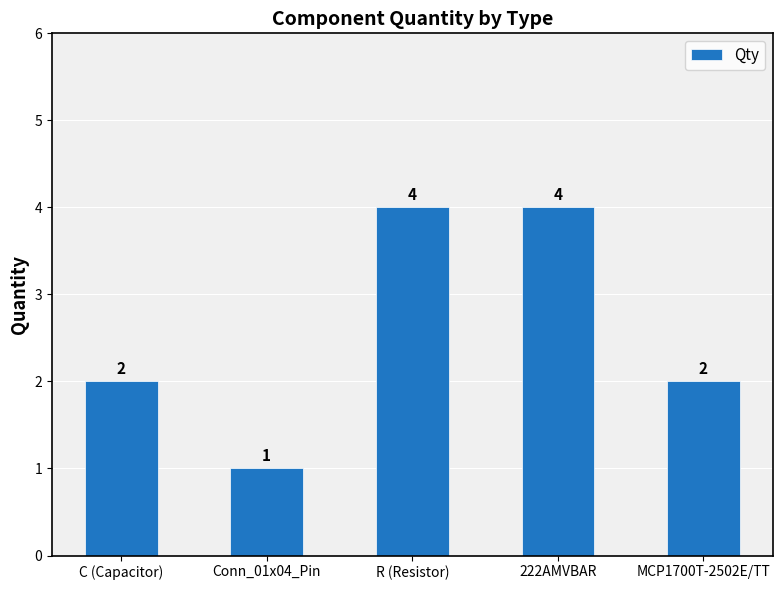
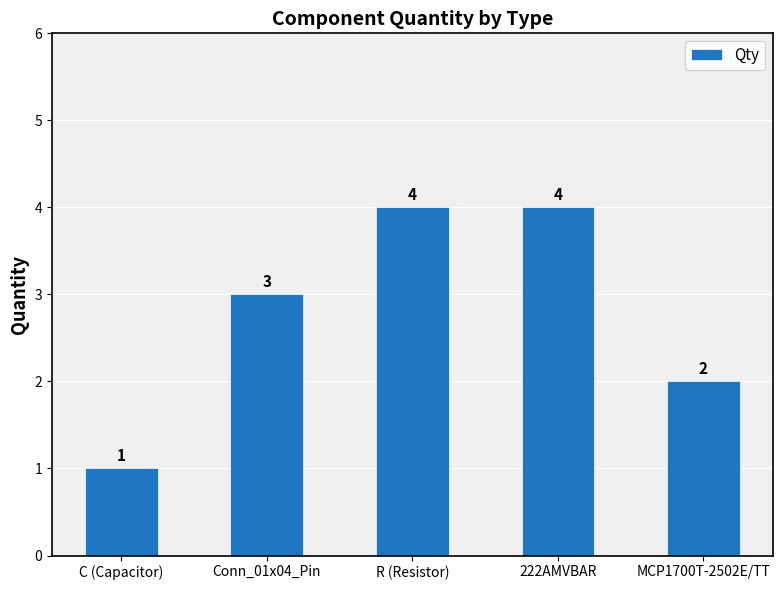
C (Capacitor): 2 -> 1
Conn_01x04_Pin: 1 -> 3
